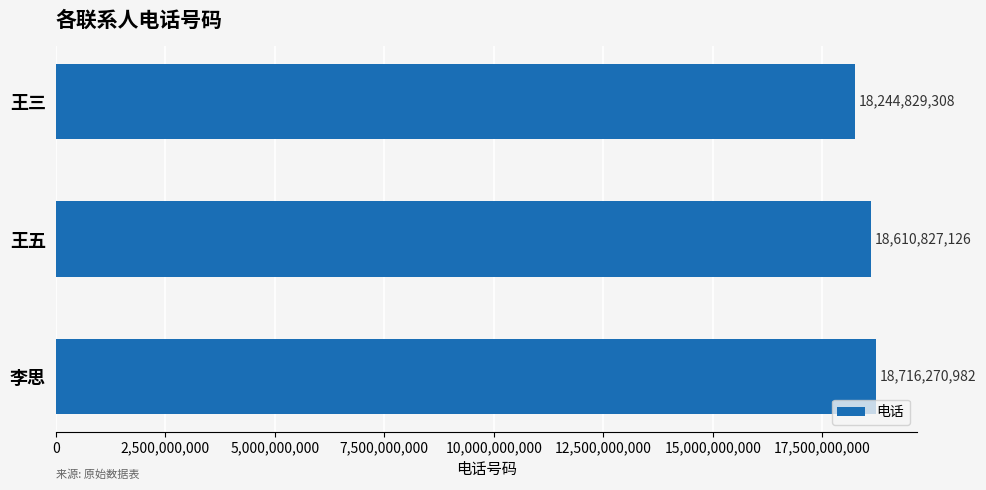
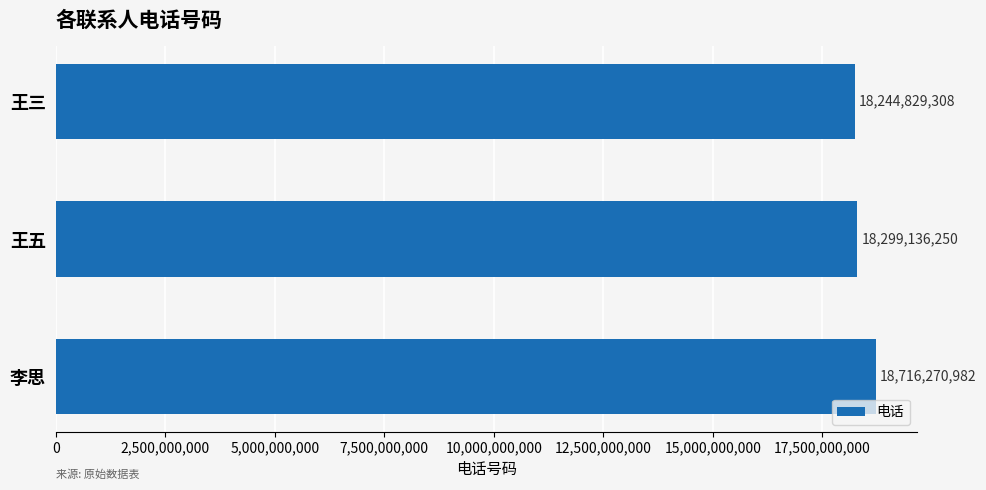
王五: 18,610,827,126 -> 18,299,136,250
